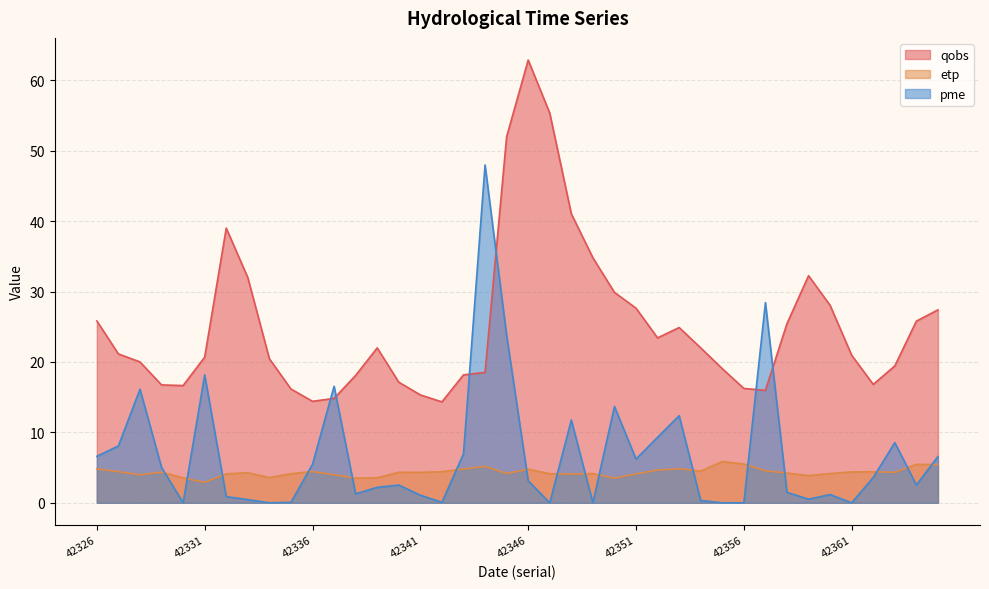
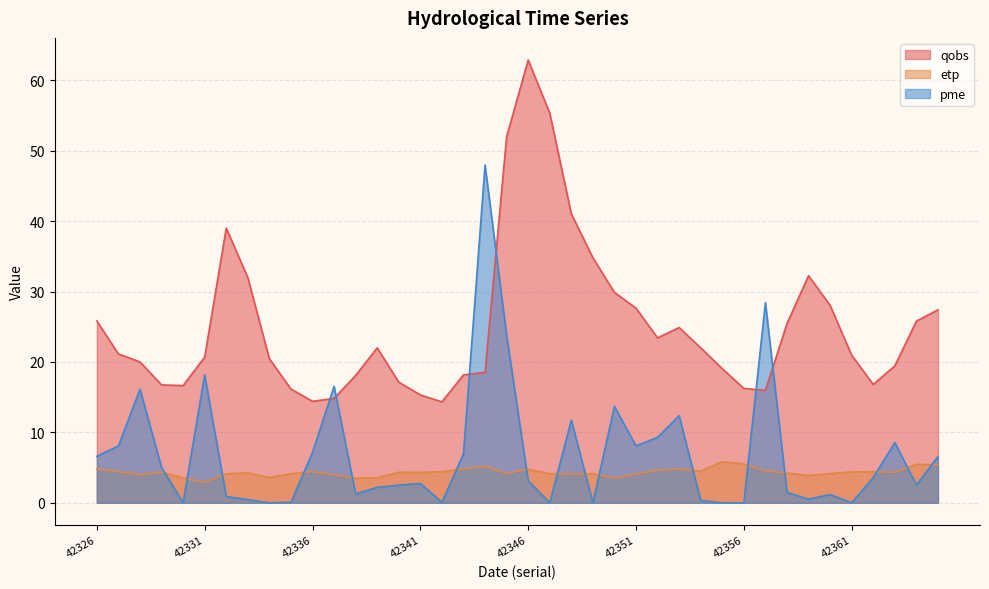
pme, 42336: 5 -> 7
pme, 42341: 1 -> 3
pme, 42351: 6 -> 8
